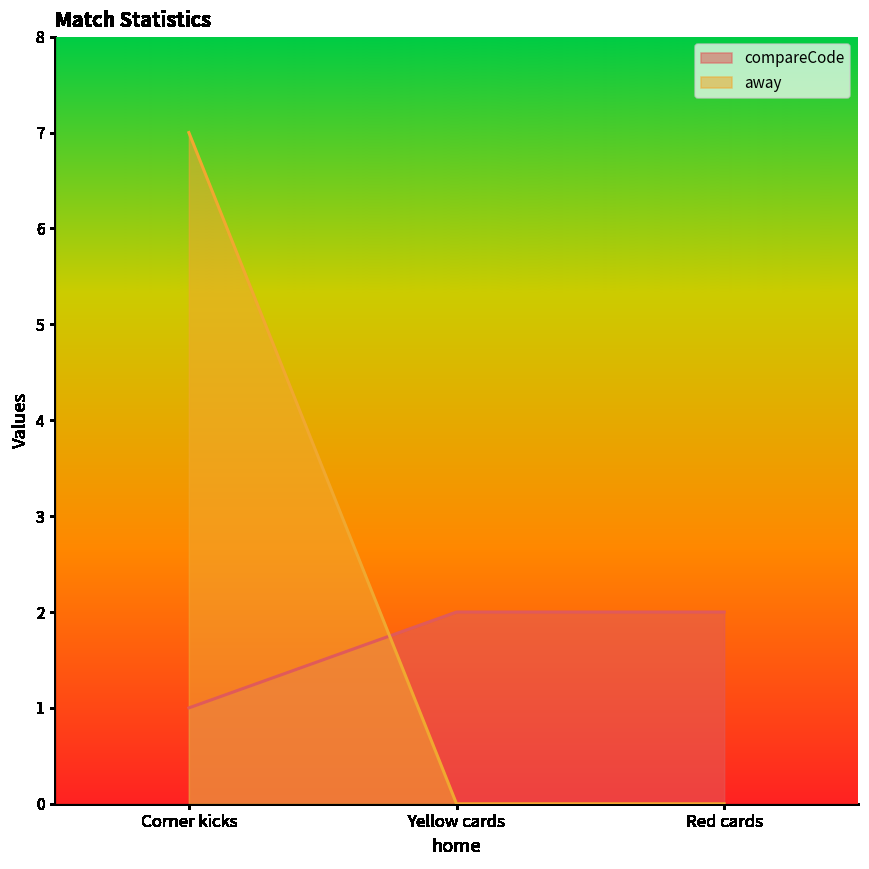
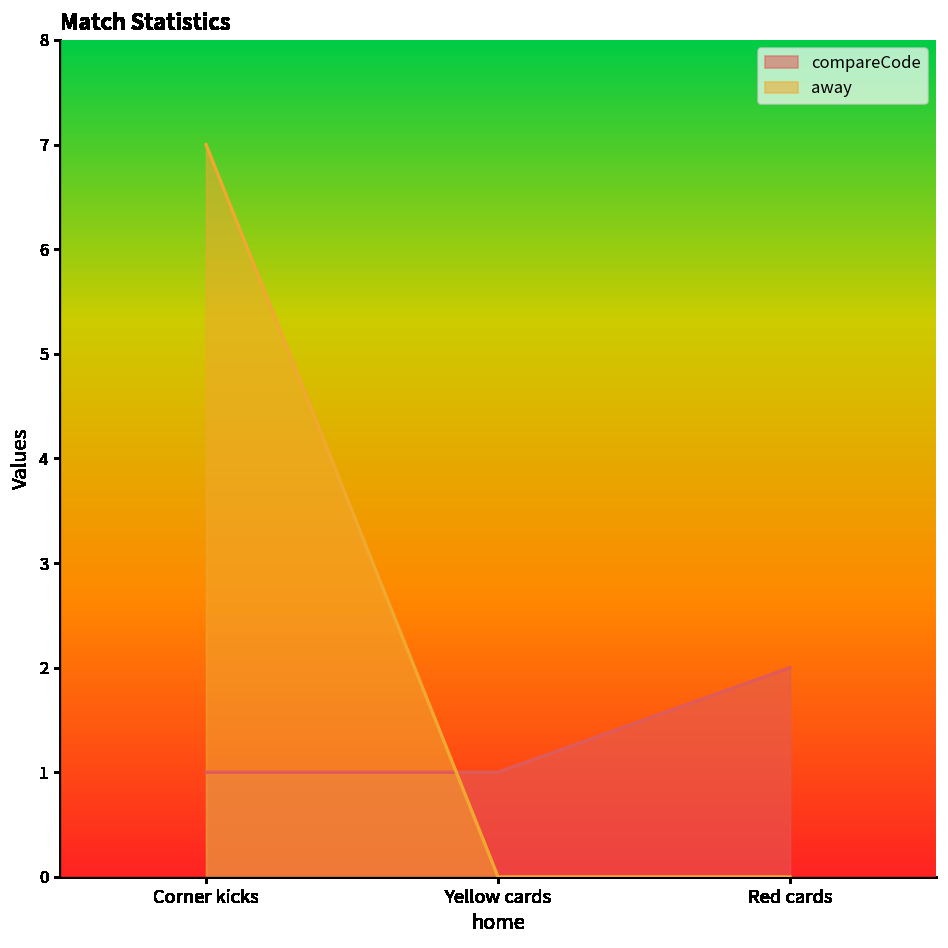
compareCode, Yellow cards: 2 -> 1
